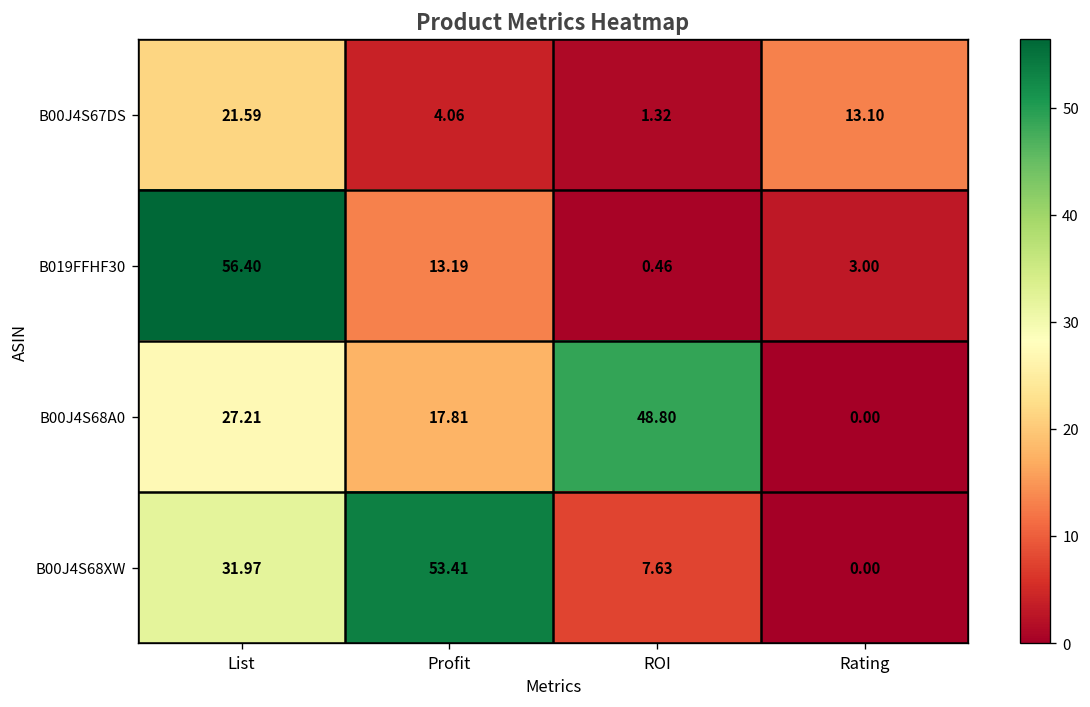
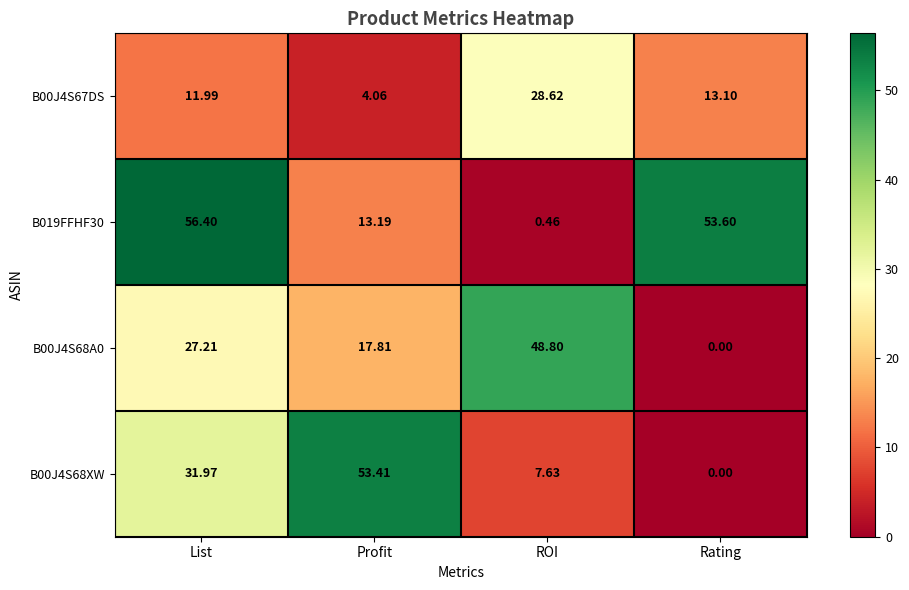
B00J4S67DS, List: 21.59 -> 11.99
B00J4S67DS, ROI: 1.32 -> 28.62
B019FFHF30, Rating: 3.00 -> 53.60
